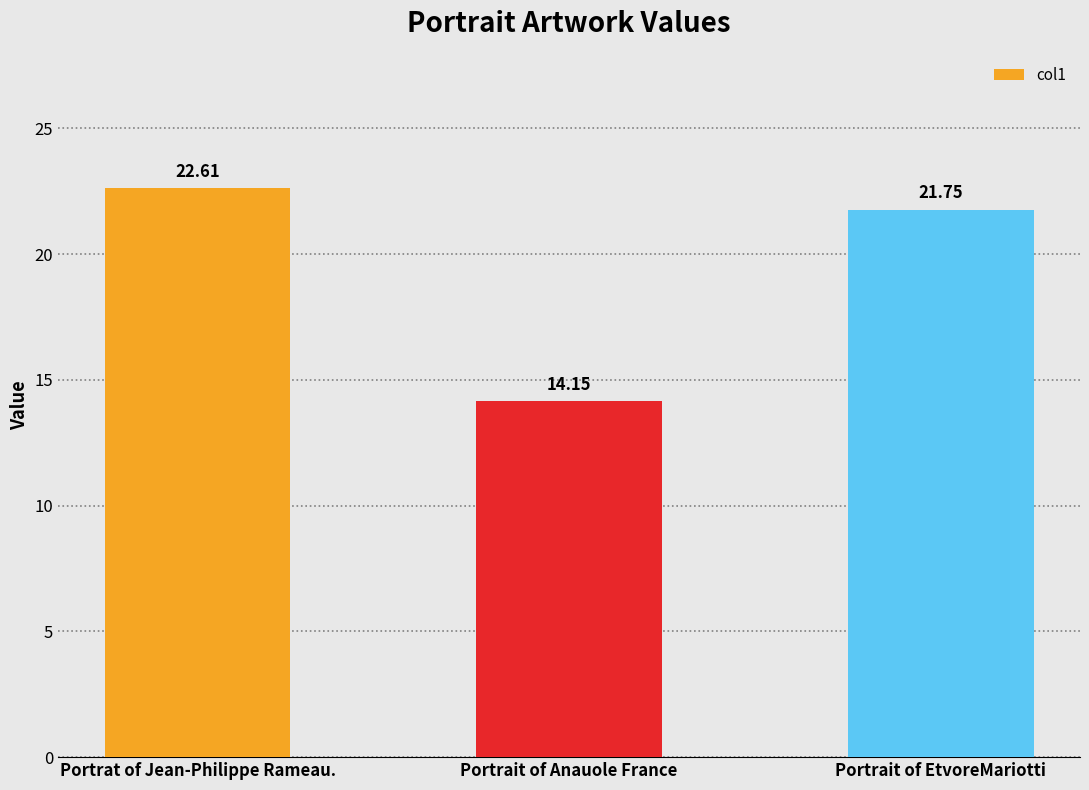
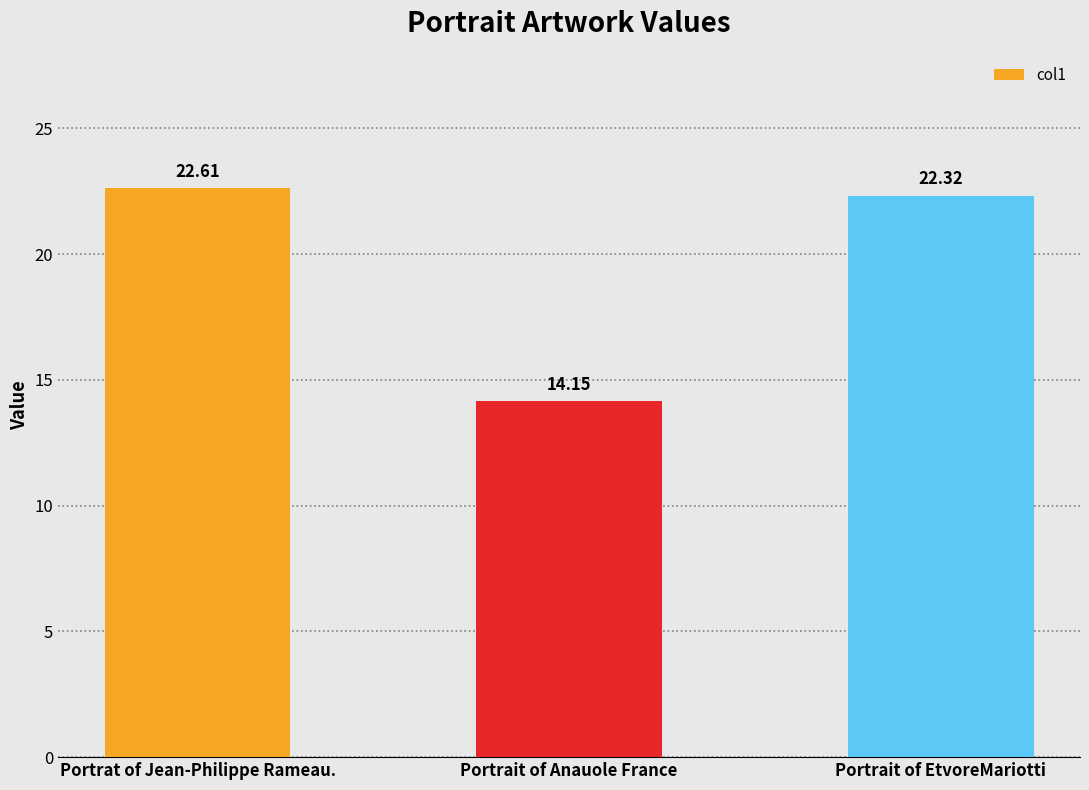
Portrait of EtvoreMariotti: 21.75 -> 22.32
